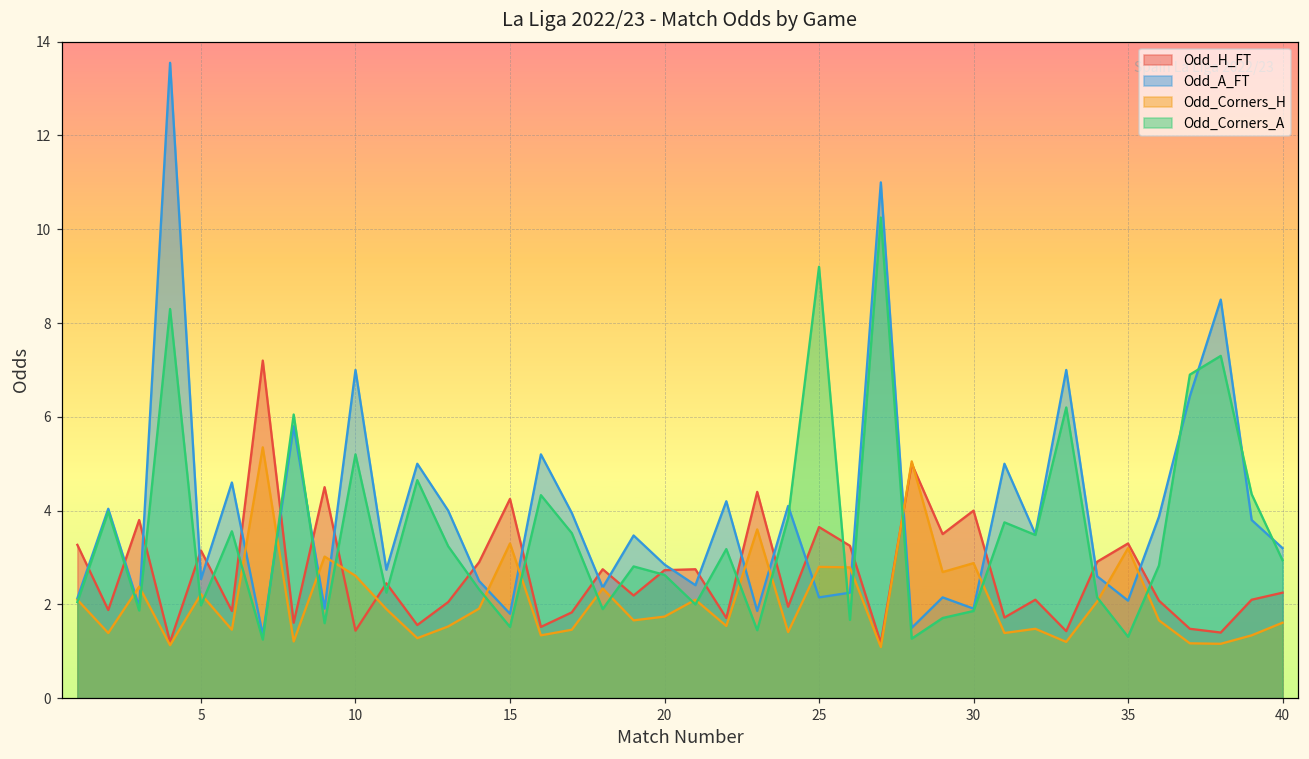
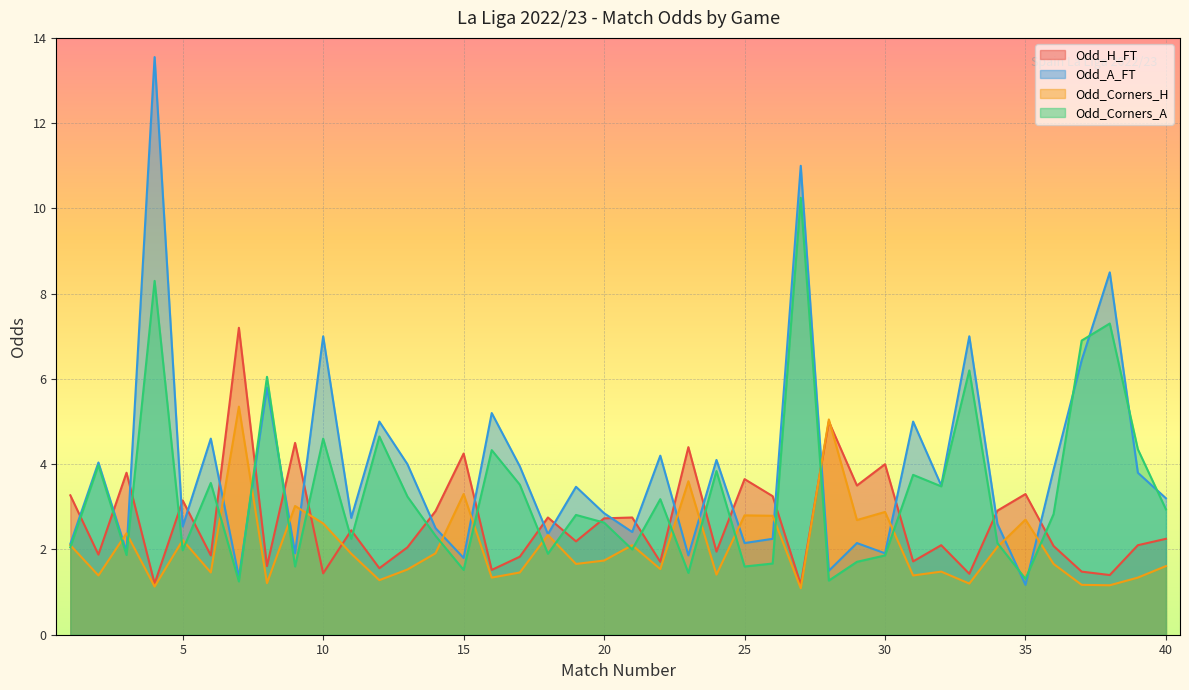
Odd_Corners_A, 10: 5.2 -> 4.6
Odd_Corners_A, 25: 9.2 -> 1.6
Odd_A_FT, 35: 2.1 -> 1.2
Odd_Corners_H, 35: 3.2 -> 2.7
